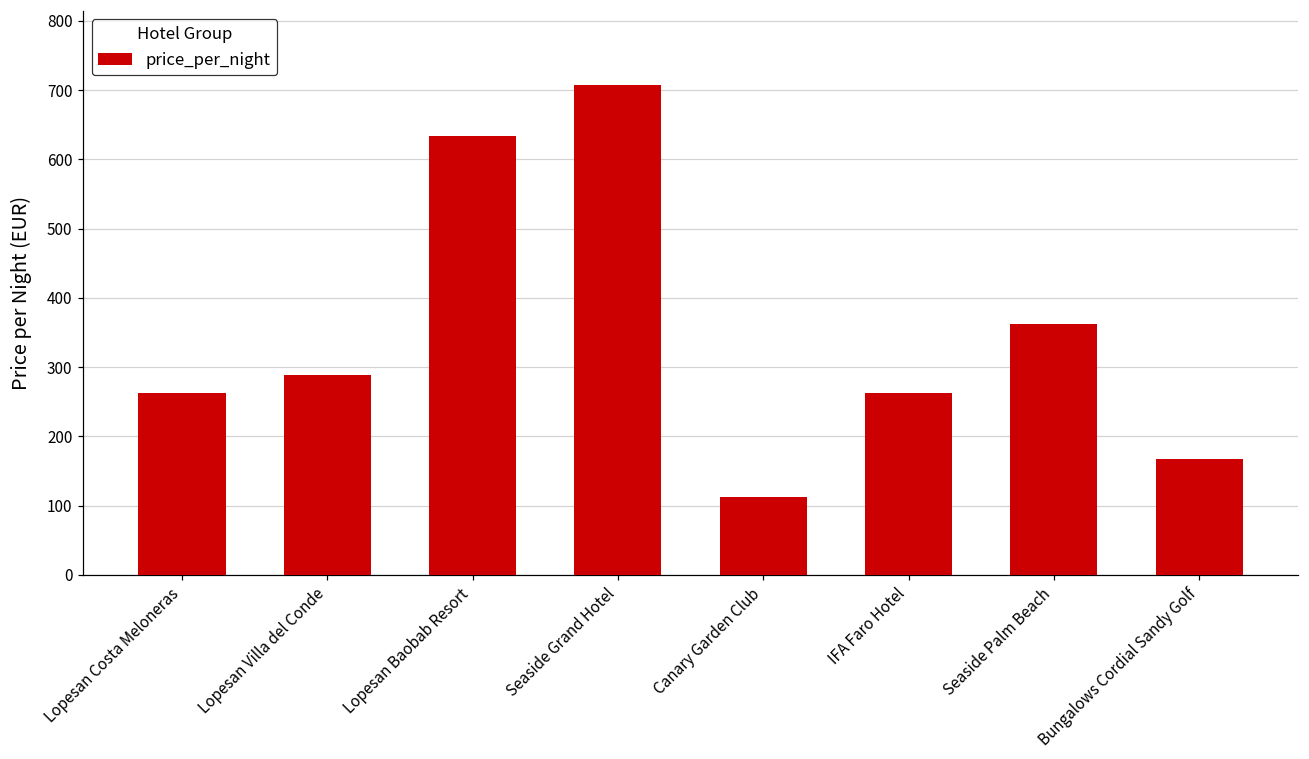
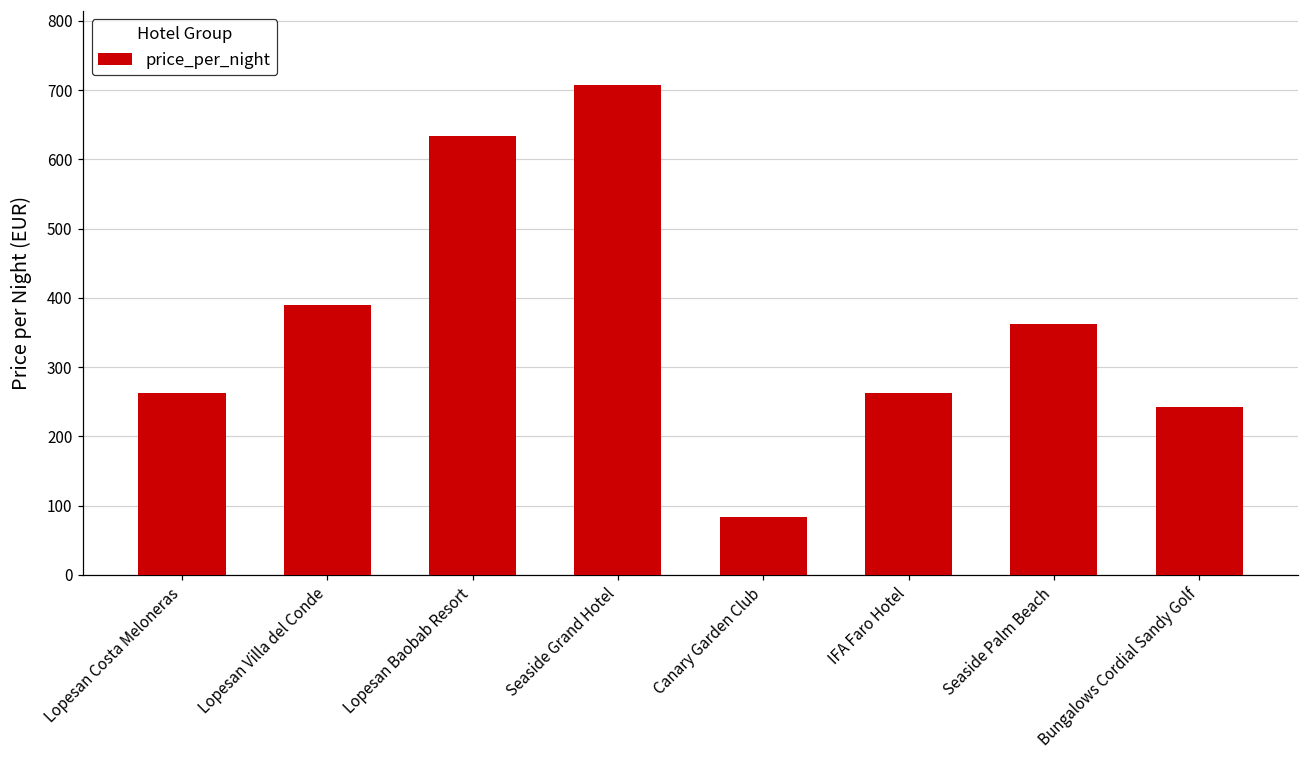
Lopesan Villa del Conde: 290 -> 390
Canary Garden Club: 110 -> 80
Bungalows Cordial Sandy Golf: 170 -> 240
